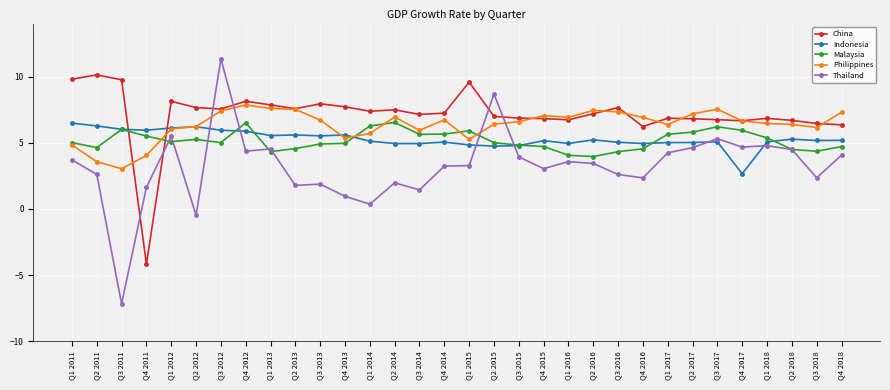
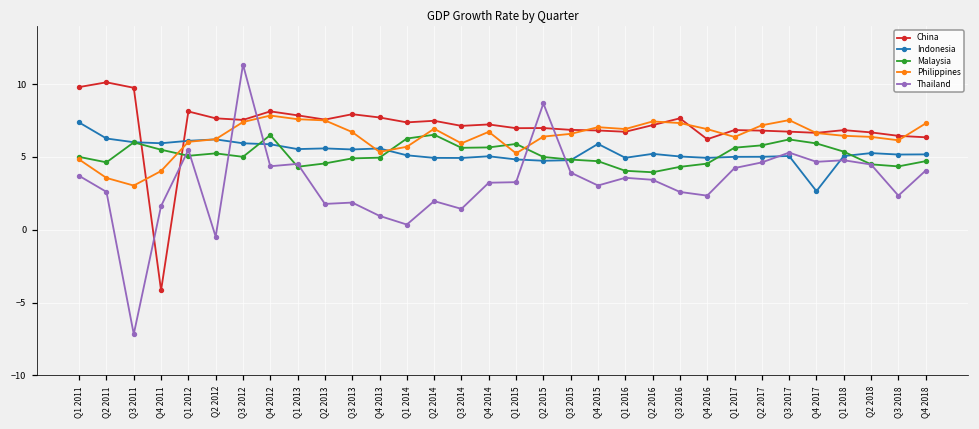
Indonesia, Q1 2011: 6.5 -> 7.4
China, Q1 2015: 9.6 -> 7.0
Indonesia, Q4 2015: 5.2 -> 5.9
